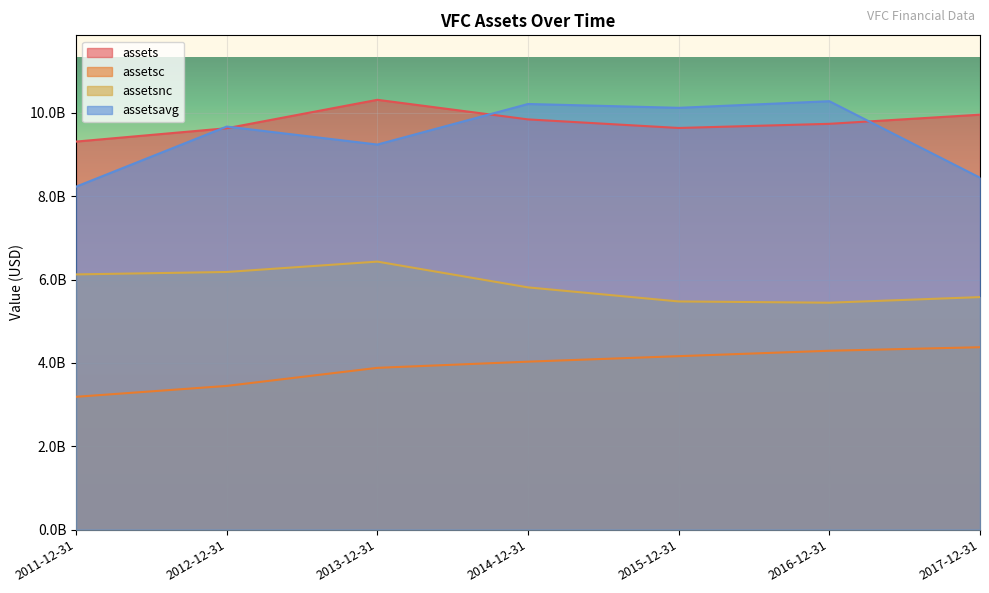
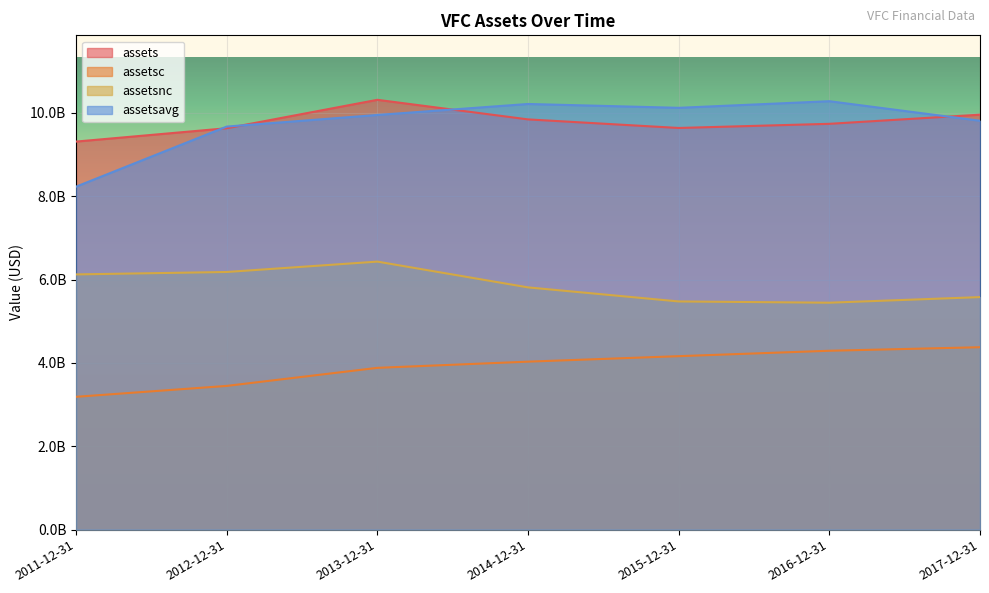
assetsavg, 2013-12-31: 9200000000 -> 10000000000
assetsavg, 2017-12-31: 8400000000 -> 9800000000
